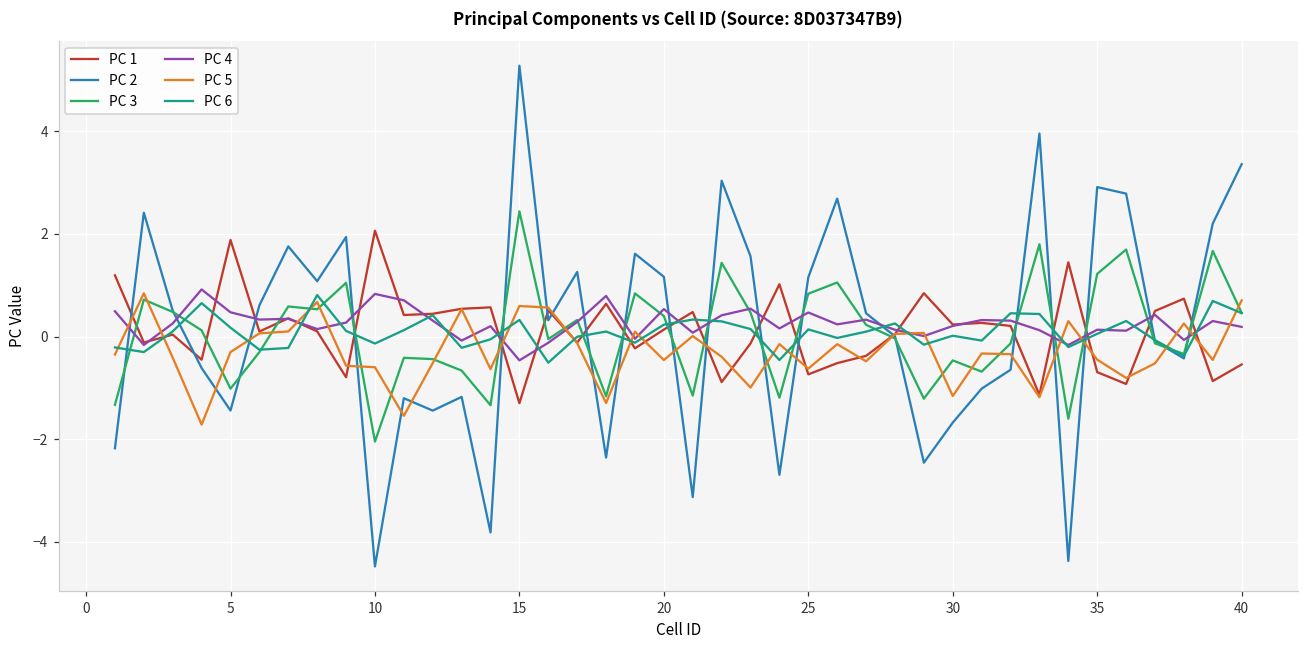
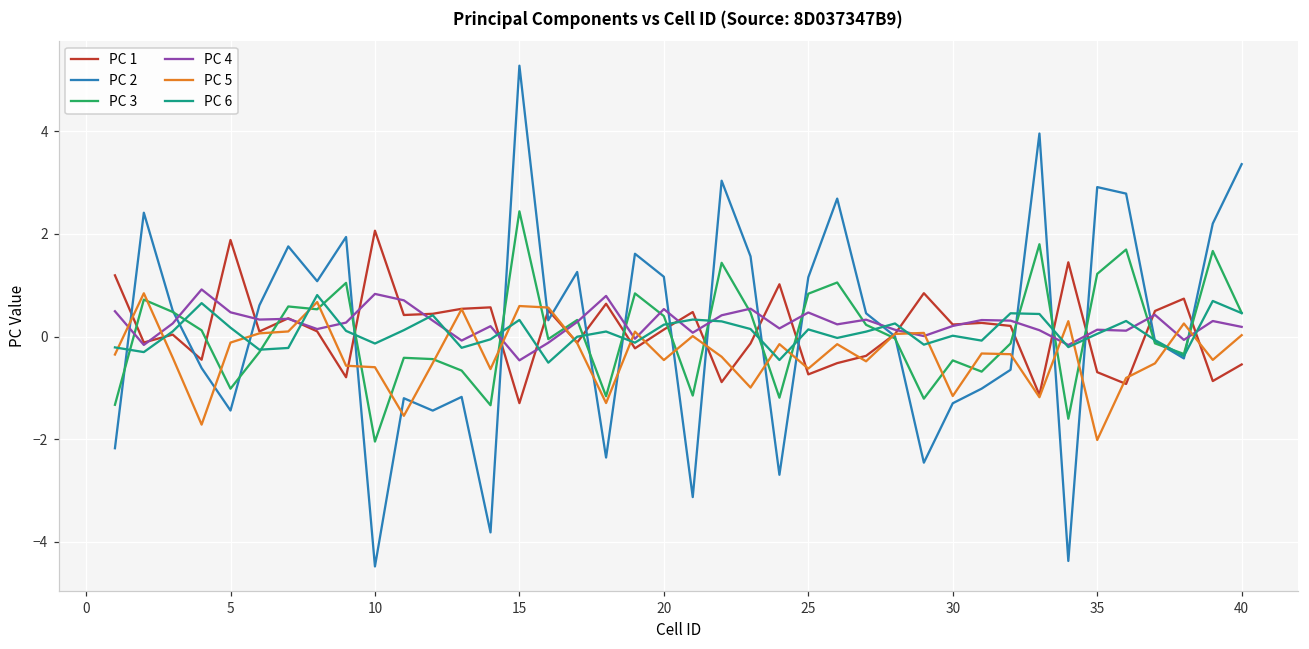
PC 5, 5: -0.3 -> -0.1
PC 2, 30: -1.7 -> -1.3
PC 5, 35: -0.5 -> -2.0
PC 5, 40: 0.7 -> 0.0
